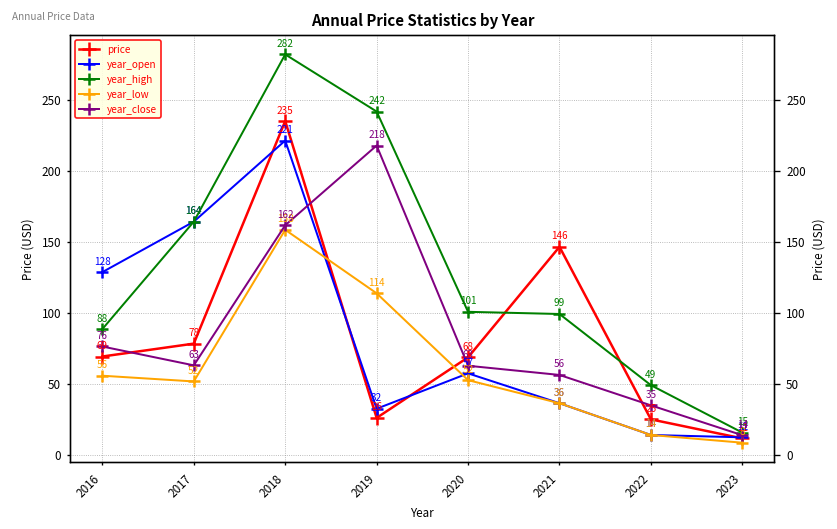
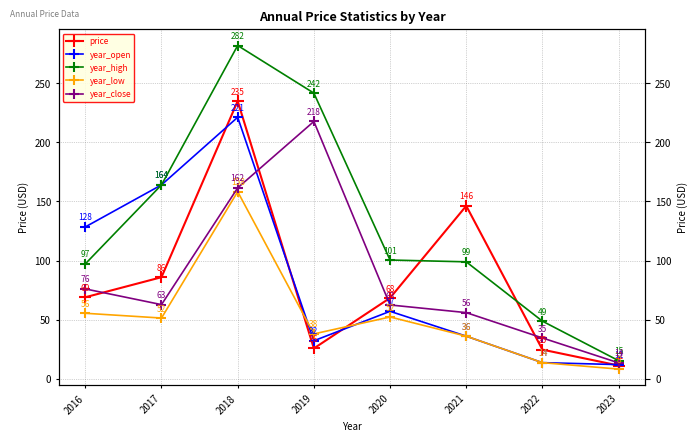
year_high, 2016: 88 -> 97
price, 2017: 78 -> 86
year_low, 2019: 114 -> 38
